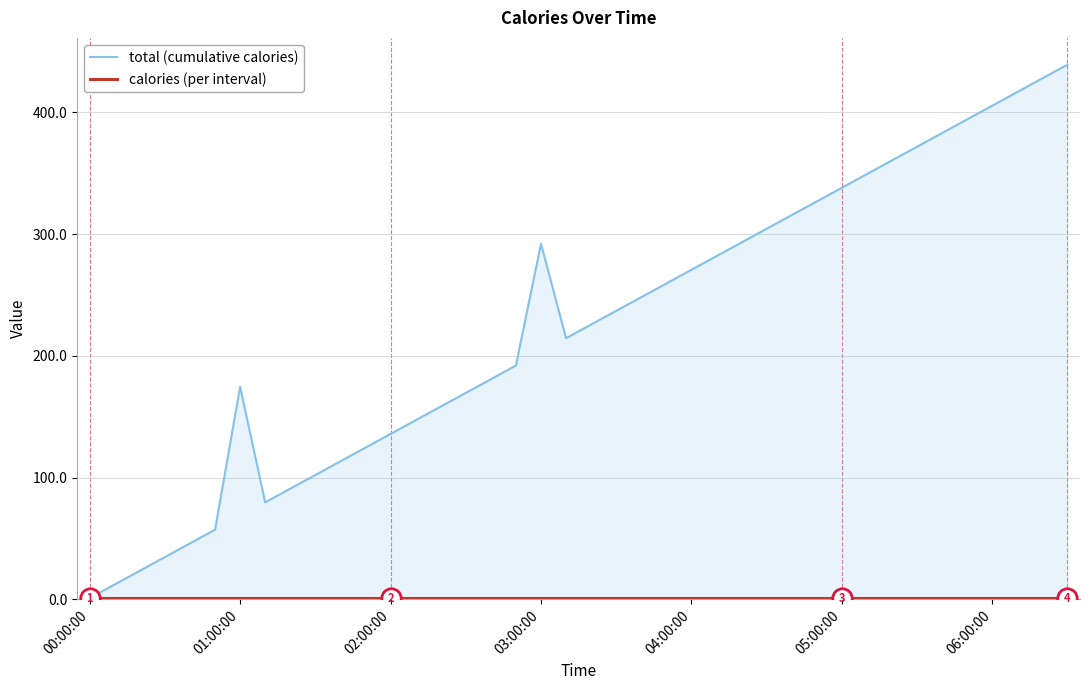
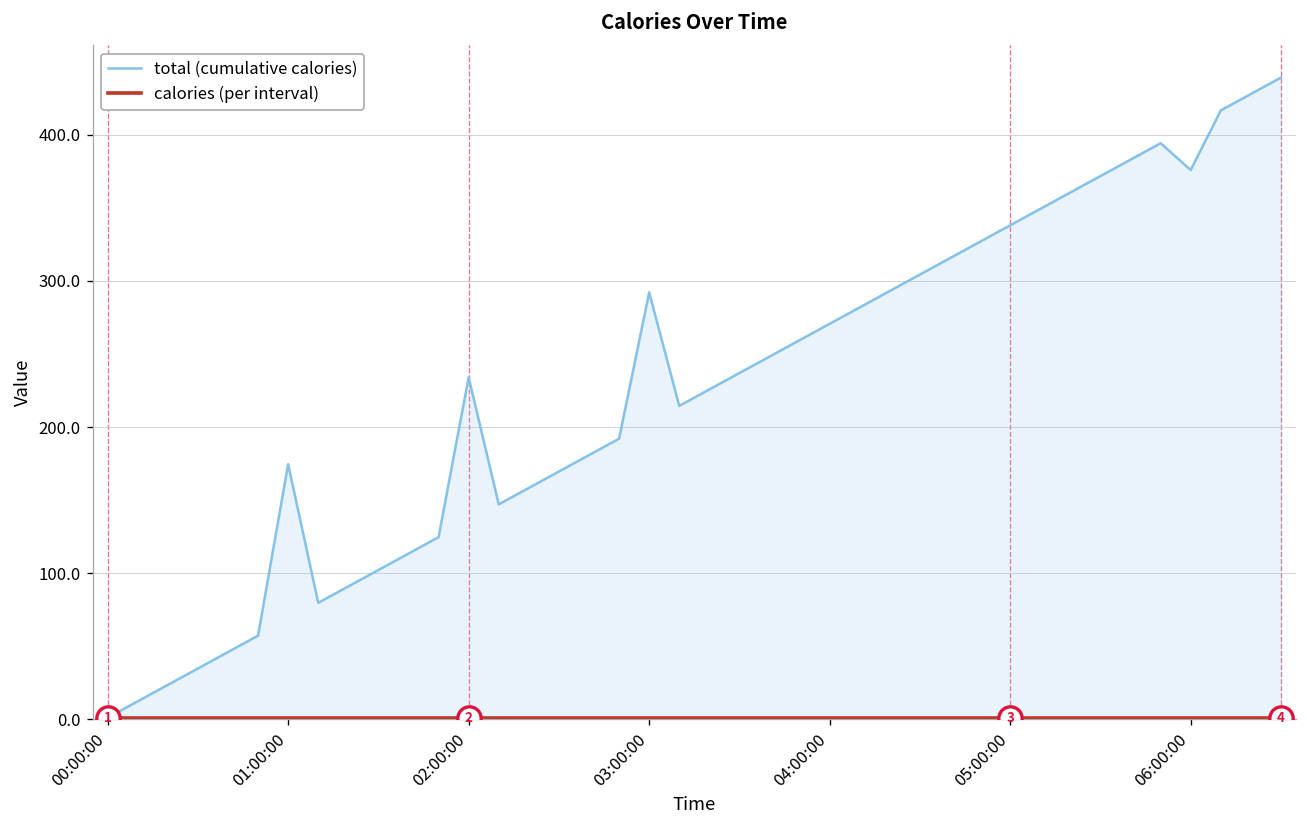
total (cumulative calories), 02:00:00: 136 -> 234
total (cumulative calories), 06:00:00: 405 -> 376
